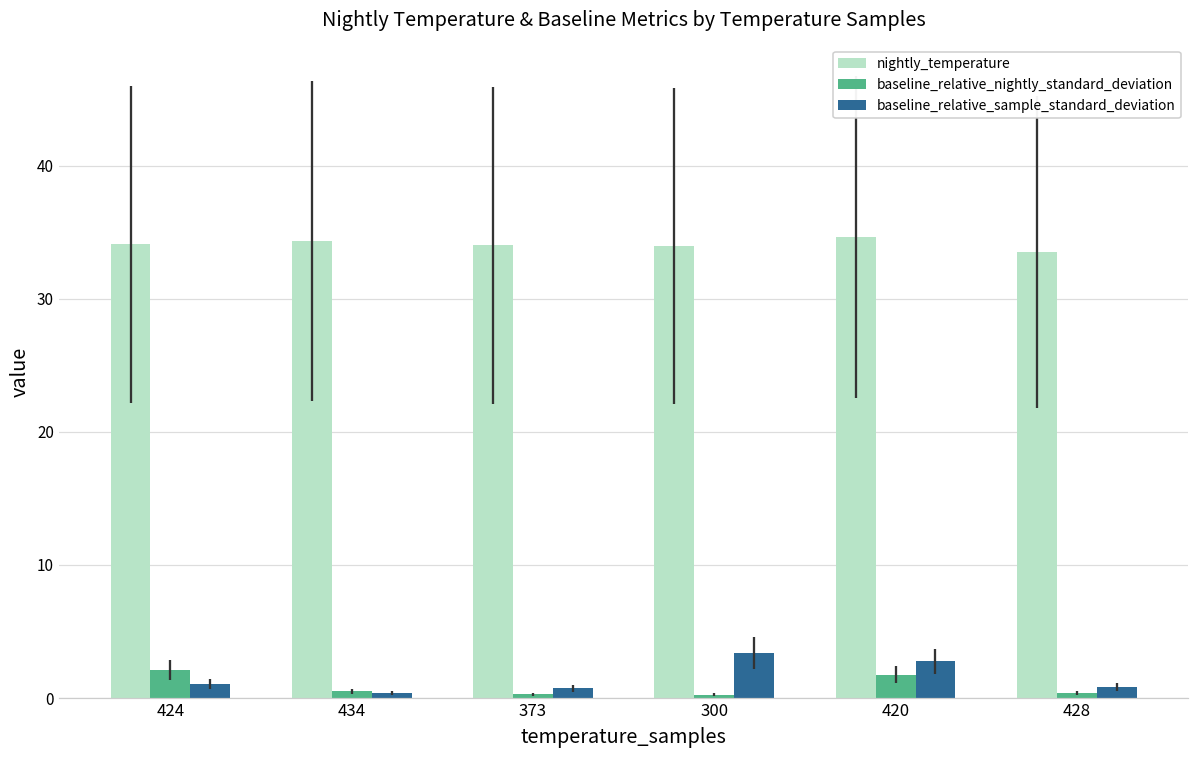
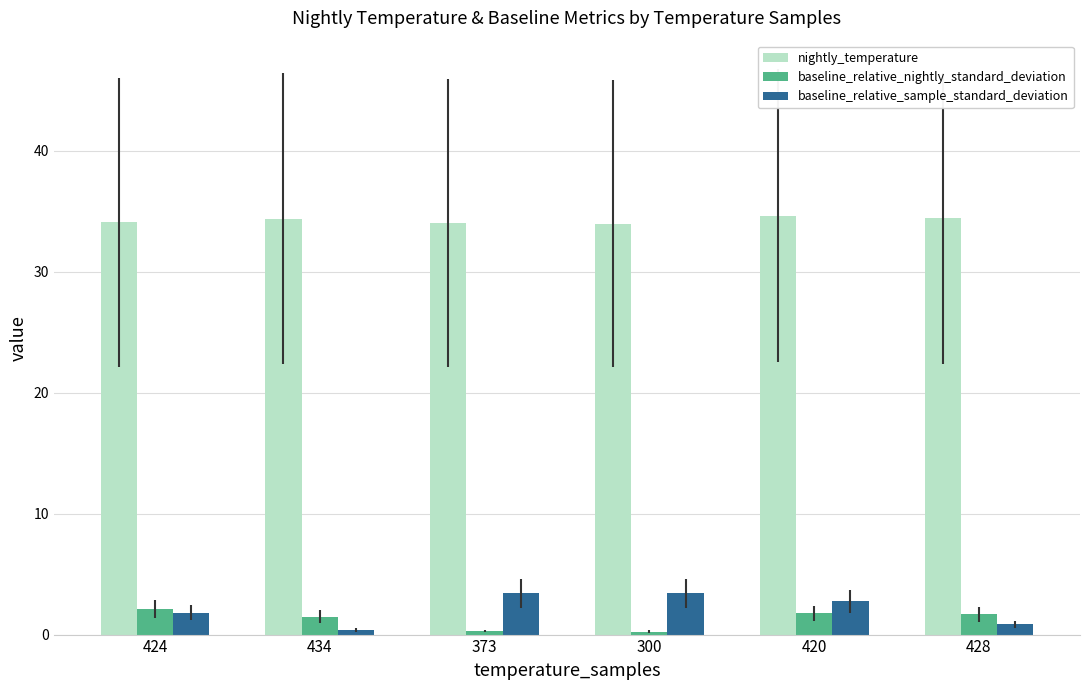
baseline_relative_sample_standard_deviation, 424: 1.1 -> 1.8
baseline_relative_nightly_standard_deviation, 434: 0.5 -> 1.5
baseline_relative_sample_standard_deviation, 373: 0.7 -> 3.4
nightly_temperature, 428: 33.5 -> 34.4
baseline_relative_nightly_standard_deviation, 428: 0.4 -> 1.7
